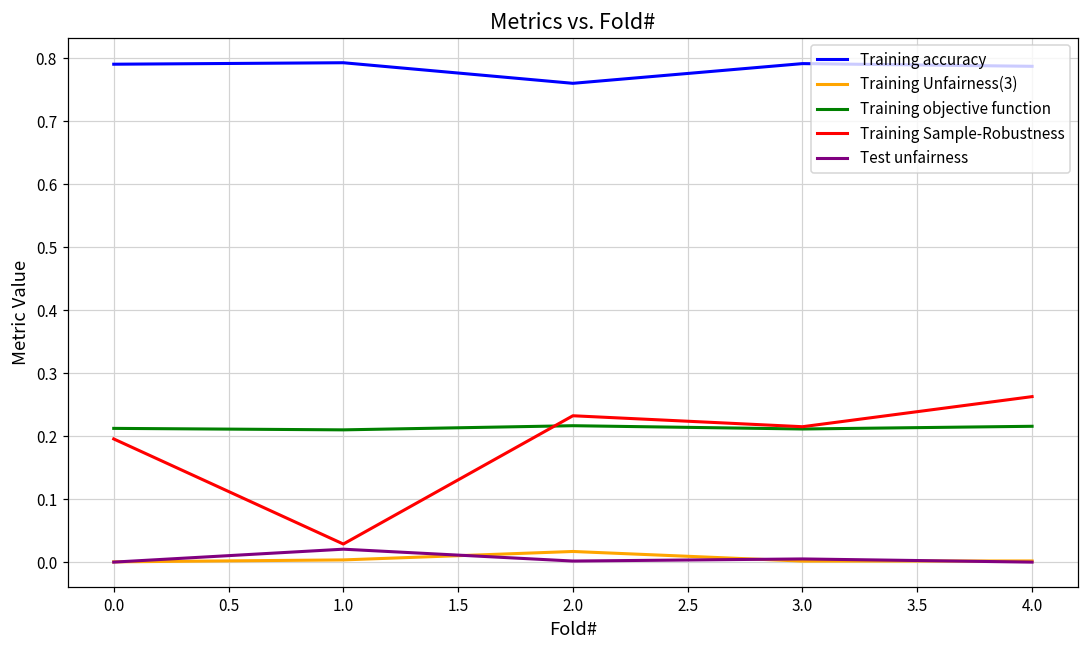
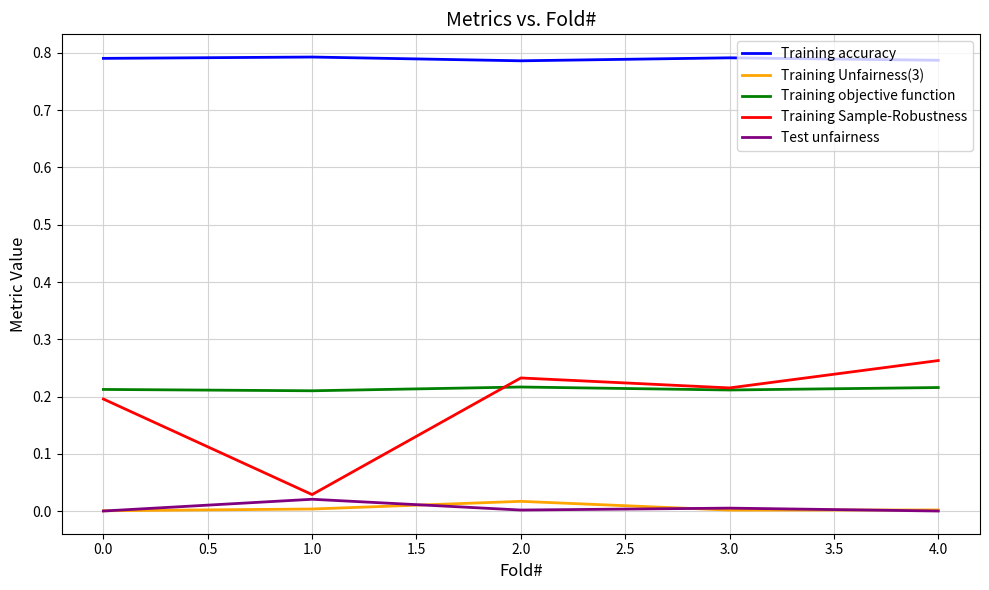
Training accuracy, 2.0: 0.76 -> 0.79
